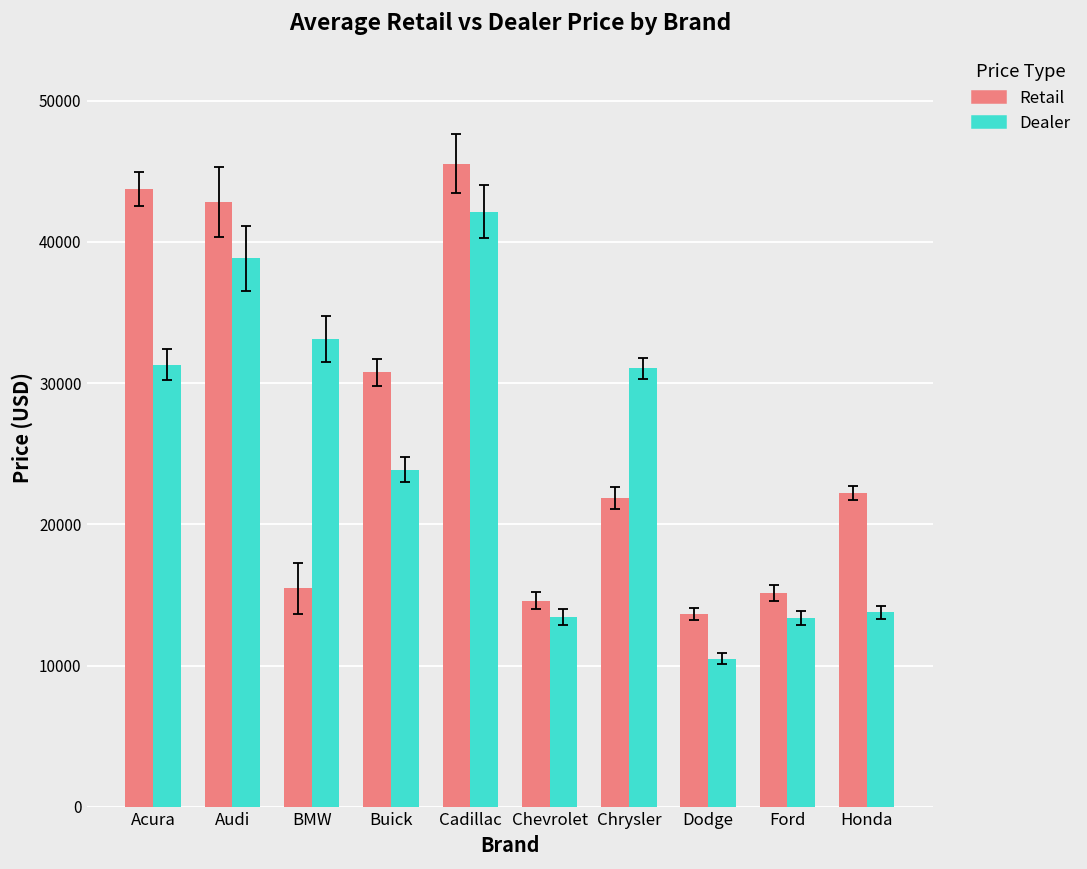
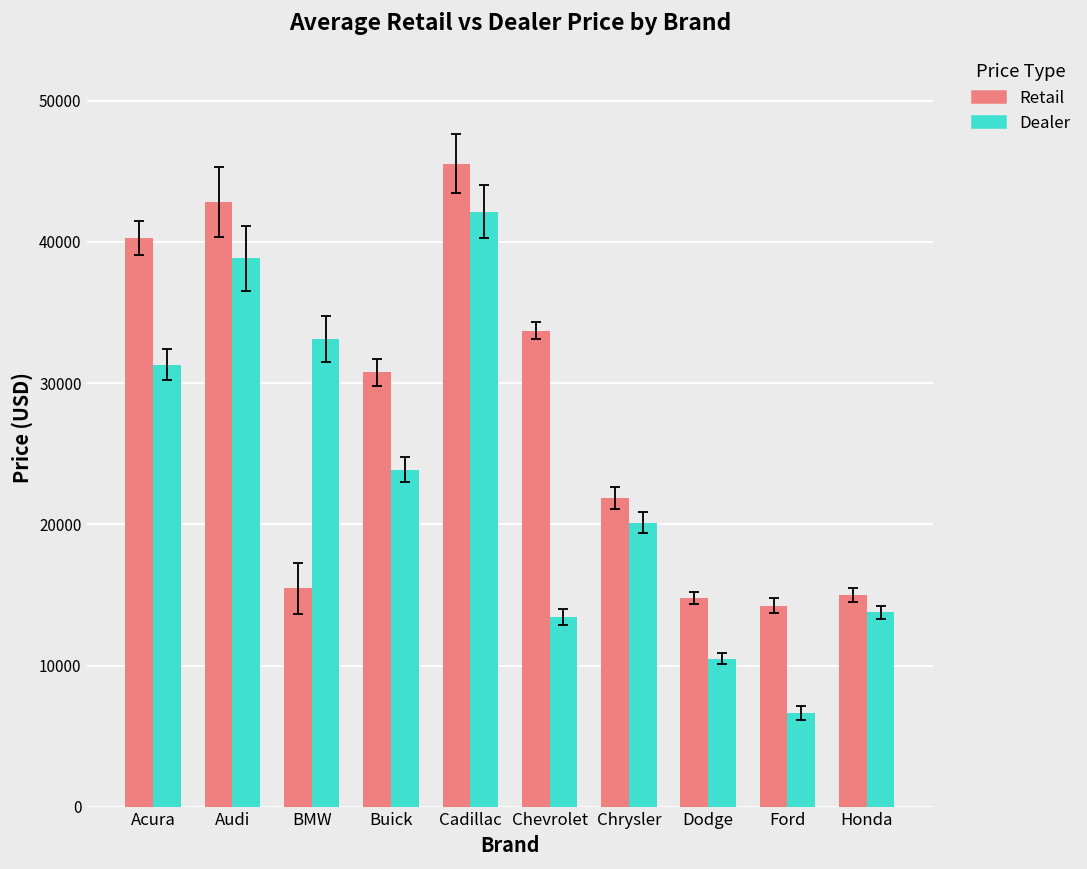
Retail, Acura: 43800 -> 40300
Retail, Chevrolet: 14600 -> 33700
Dealer, Chrysler: 31100 -> 20100
Retail, Dodge: 13700 -> 14800
Retail, Ford: 15100 -> 14300
Dealer, Ford: 13400 -> 6600
Retail, Honda: 22200 -> 15000
